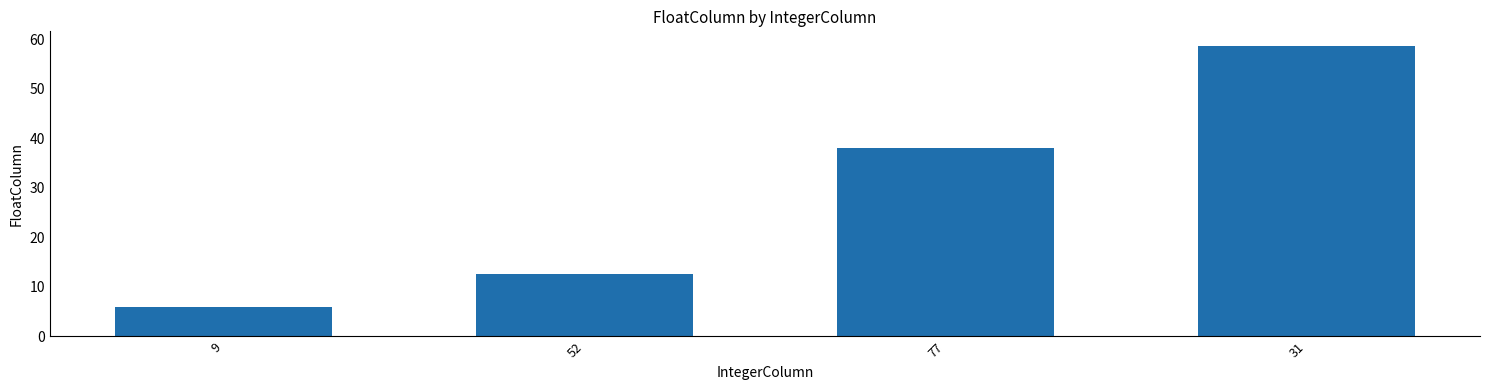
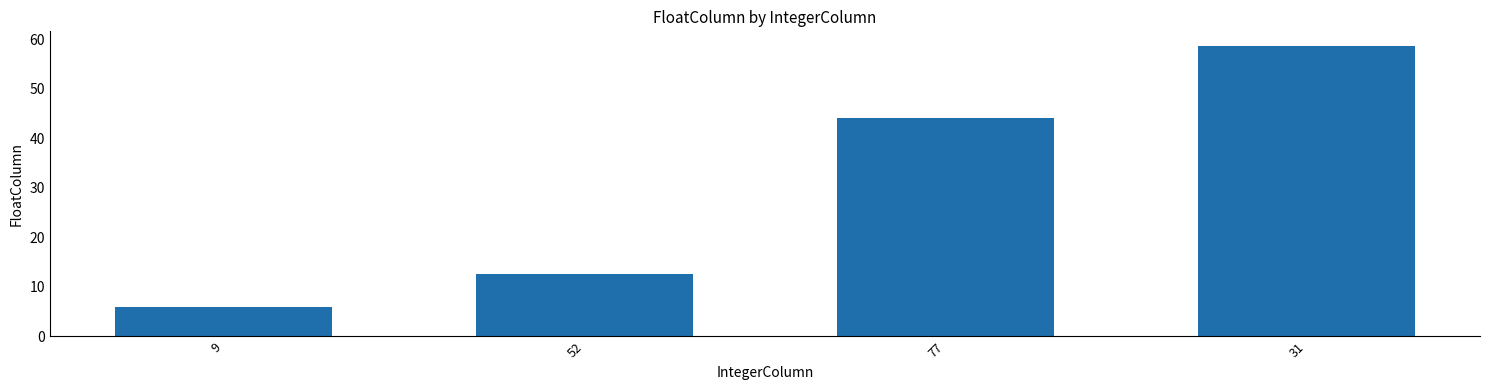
77: 38 -> 44
